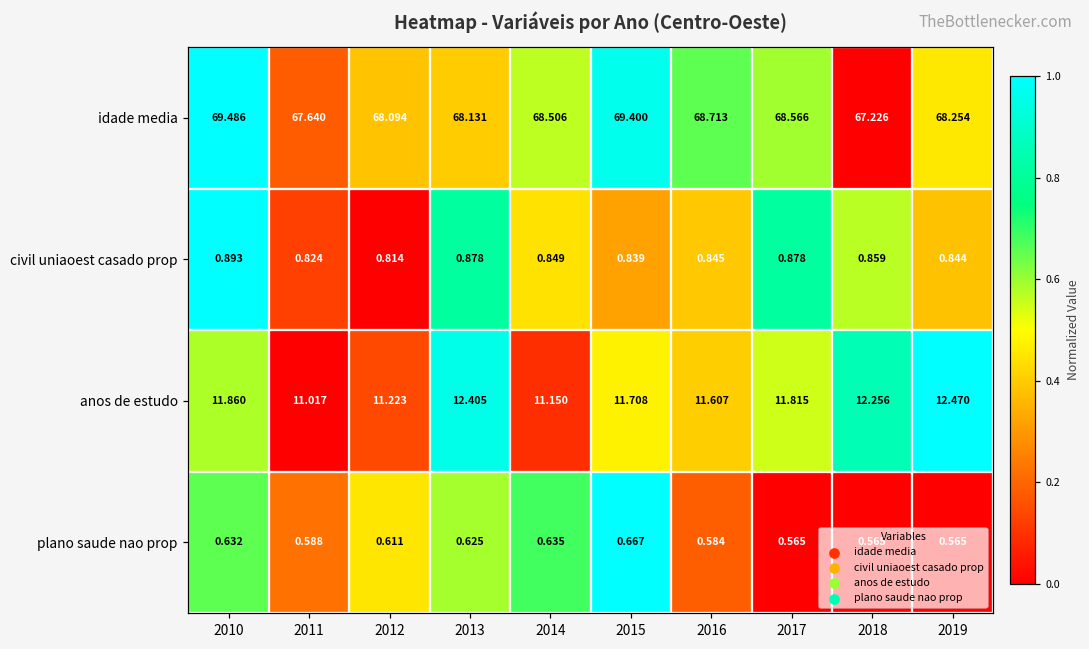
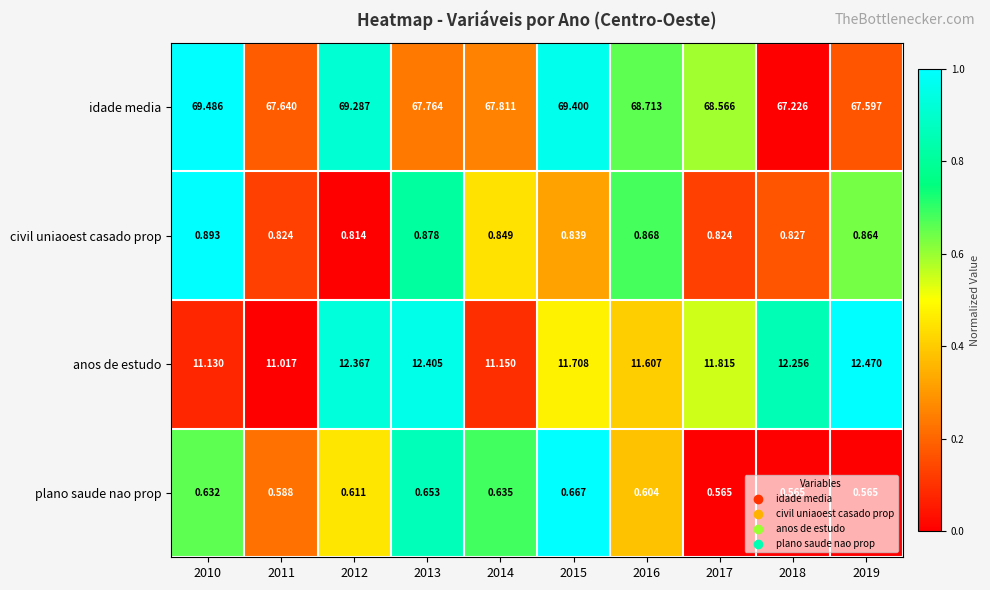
idade media, 2012: 68.094 -> 69.287
idade media, 2013: 68.131 -> 67.764
idade media, 2014: 68.506 -> 67.811
idade media, 2019: 68.254 -> 67.597
civil uniaoest casado prop, 2016: 0.845 -> 0.868
civil uniaoest casado prop, 2017: 0.878 -> 0.824
civil uniaoest casado prop, 2018: 0.859 -> 0.827
civil uniaoest casado prop, 2019: 0.844 -> 0.864
anos de estudo, 2010: 11.860 -> 11.130
anos de estudo, 2012: 11.223 -> 12.367
plano saude nao prop, 2013: 0.625 -> 0.653
plano saude nao prop, 2016: 0.584 -> 0.604
